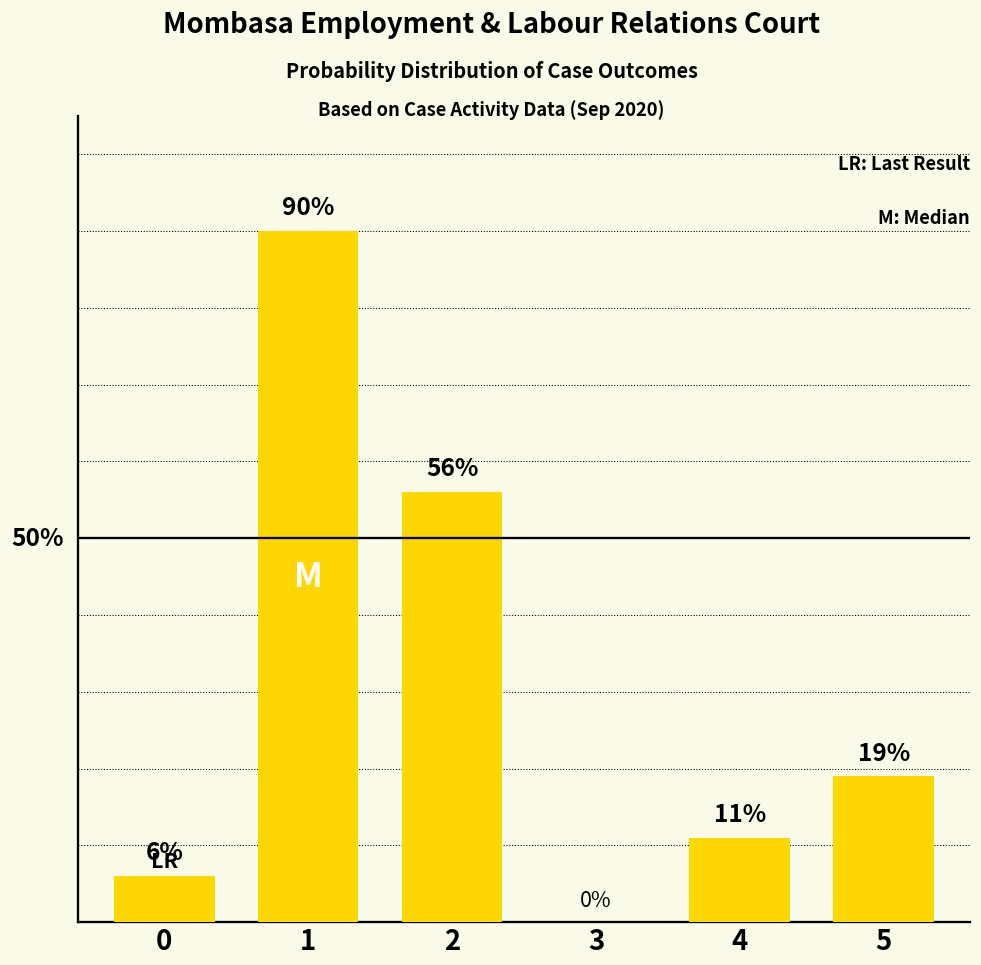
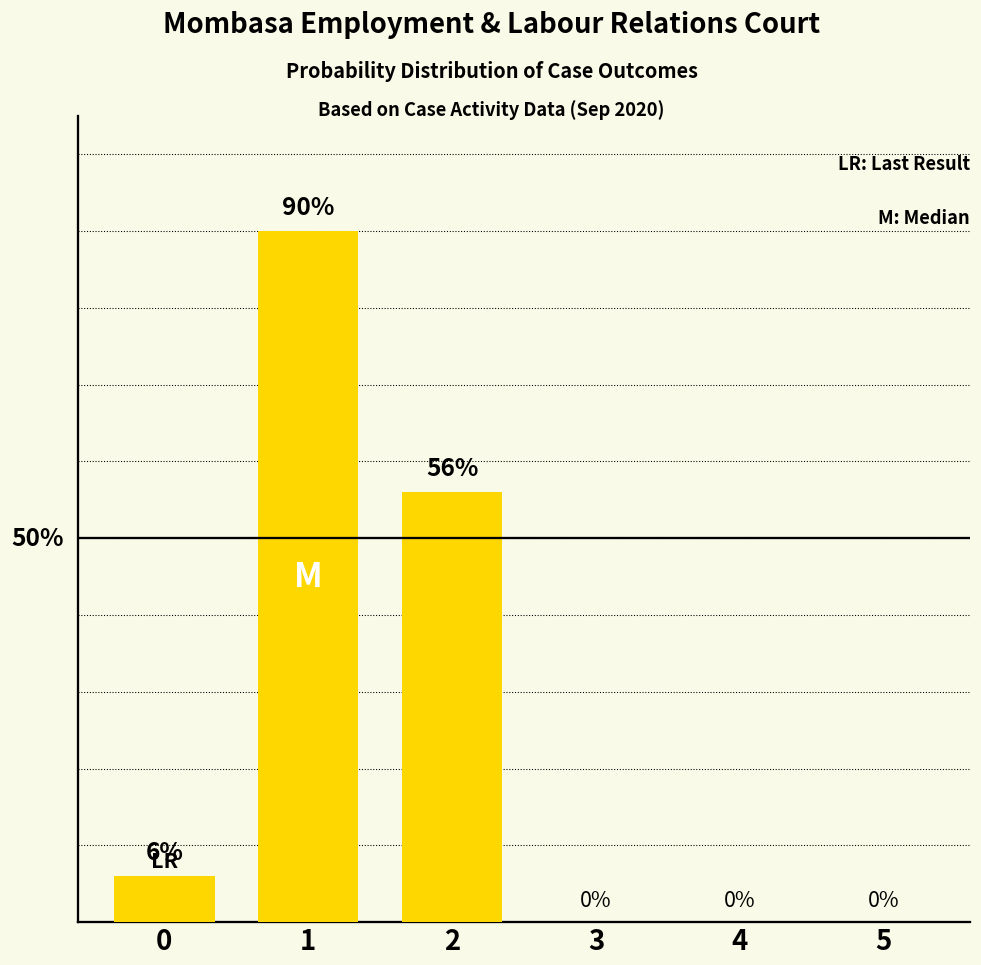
4: 11% -> 0%
5: 19% -> 0%
